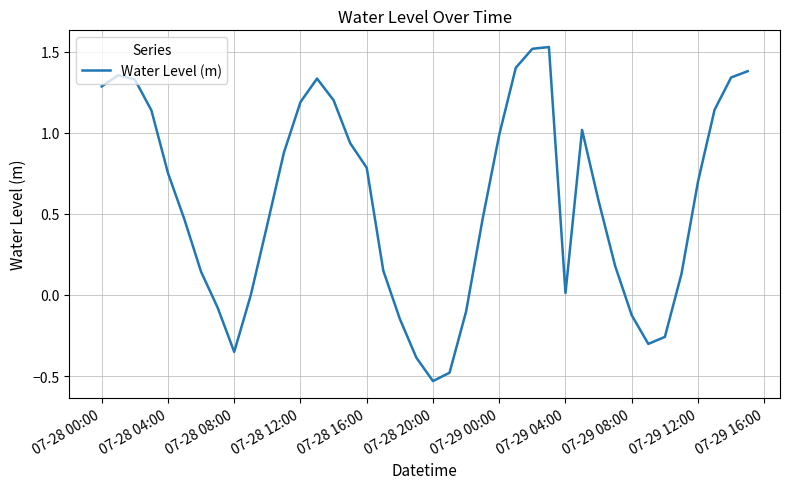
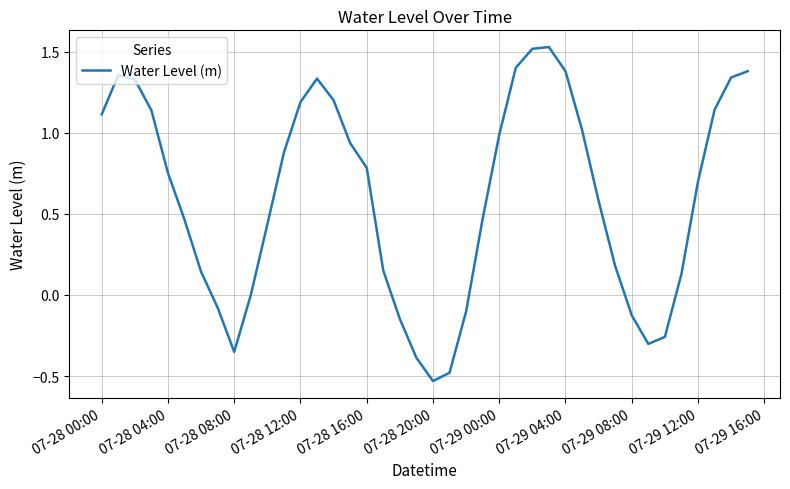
07-28 00:00: 1.29 -> 1.11
07-29 04:00: 0.01 -> 1.38
